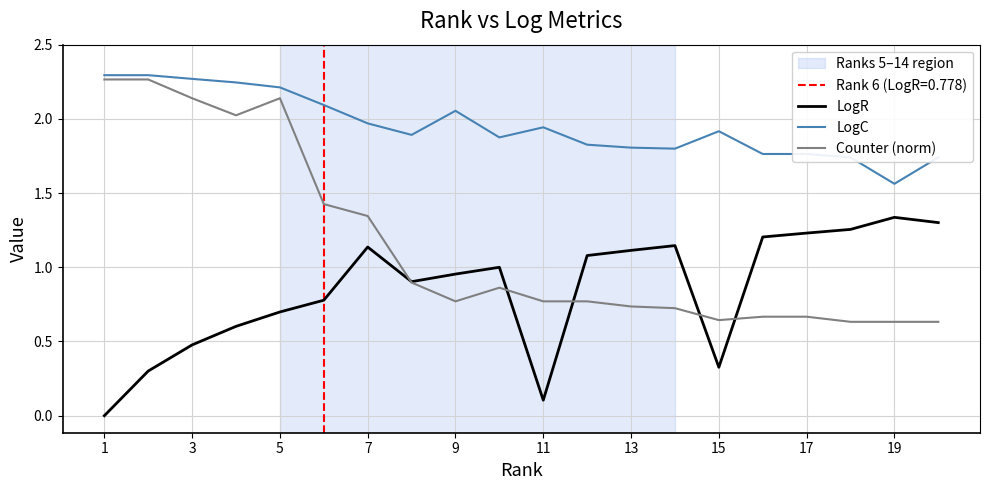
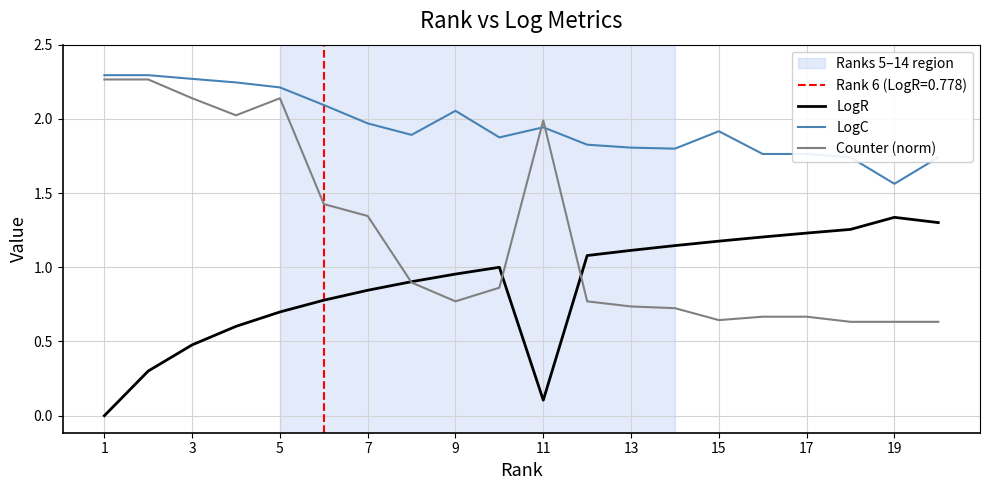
LogR, 7: 1.14 -> 0.85
Counter (norm), 11: 0.77 -> 1.99
LogR, 15: 0.33 -> 1.18
